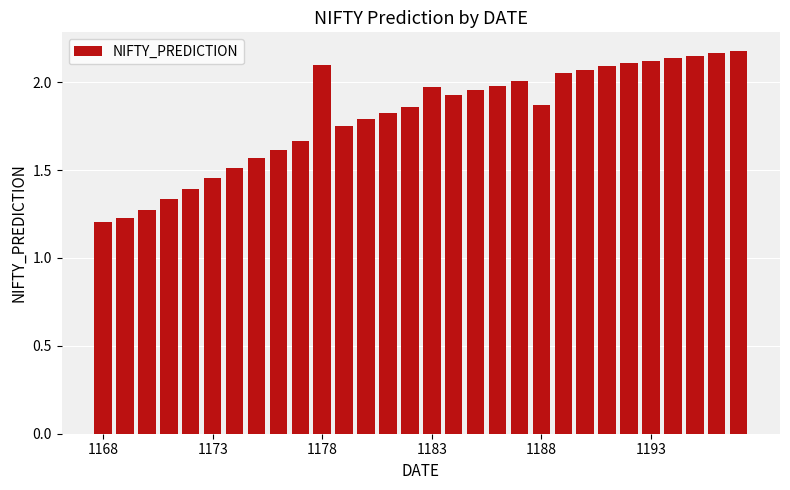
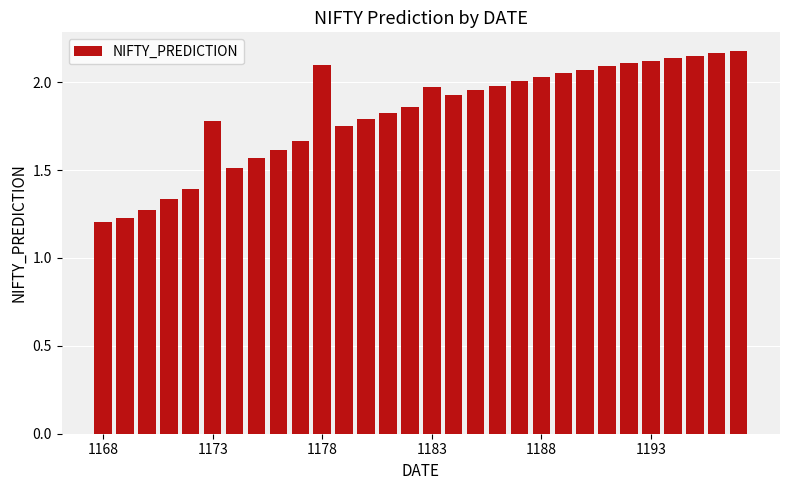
1173: 1.45 -> 1.78
1188: 1.87 -> 2.03
